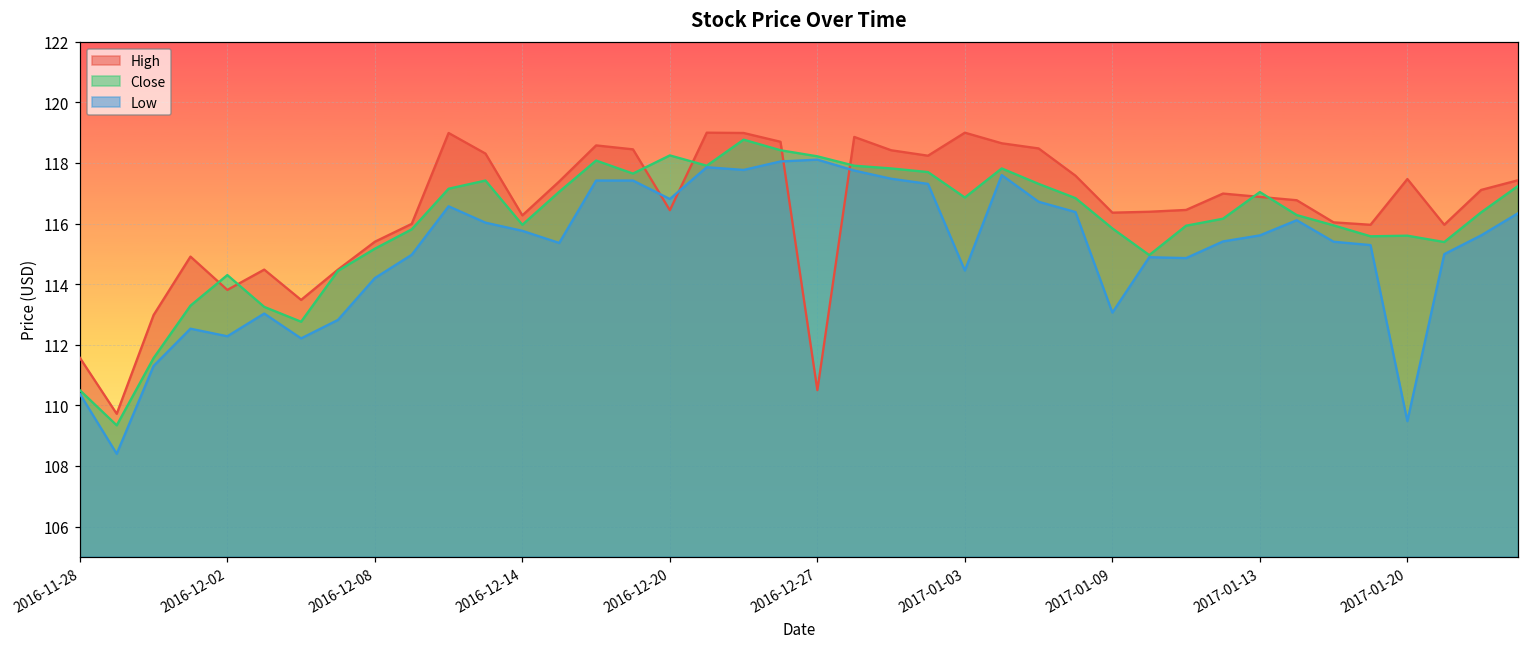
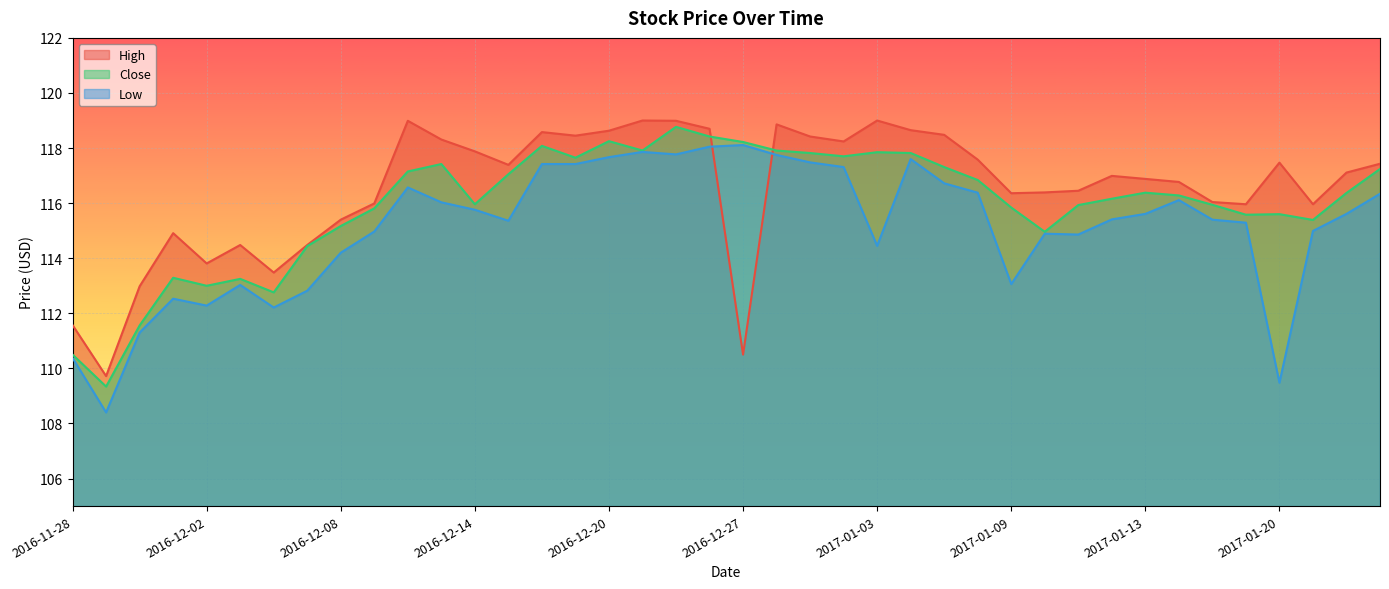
Close, 2016-12-02: 114.3 -> 113.0
High, 2016-12-14: 116.3 -> 117.9
High, 2016-12-20: 116.4 -> 118.6
Low, 2016-12-20: 116.8 -> 117.7
Close, 2017-01-03: 116.9 -> 117.9
Close, 2017-01-13: 117.0 -> 116.4
